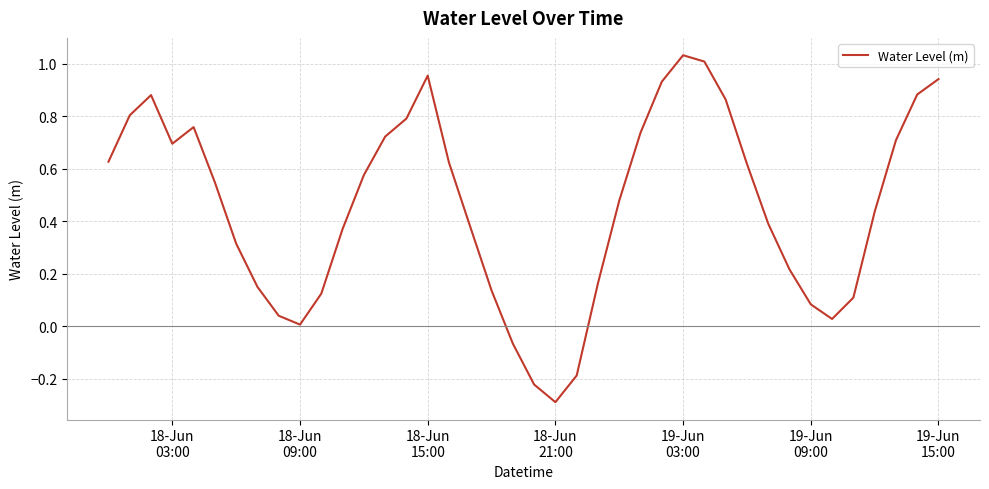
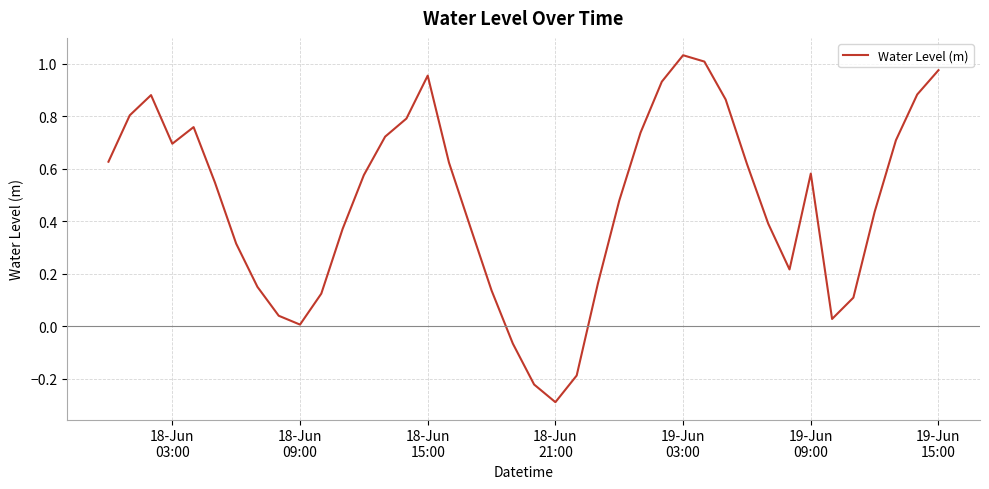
19-Jun 09:00: 0.08 -> 0.58
19-Jun 15:00: 0.94 -> 0.98
